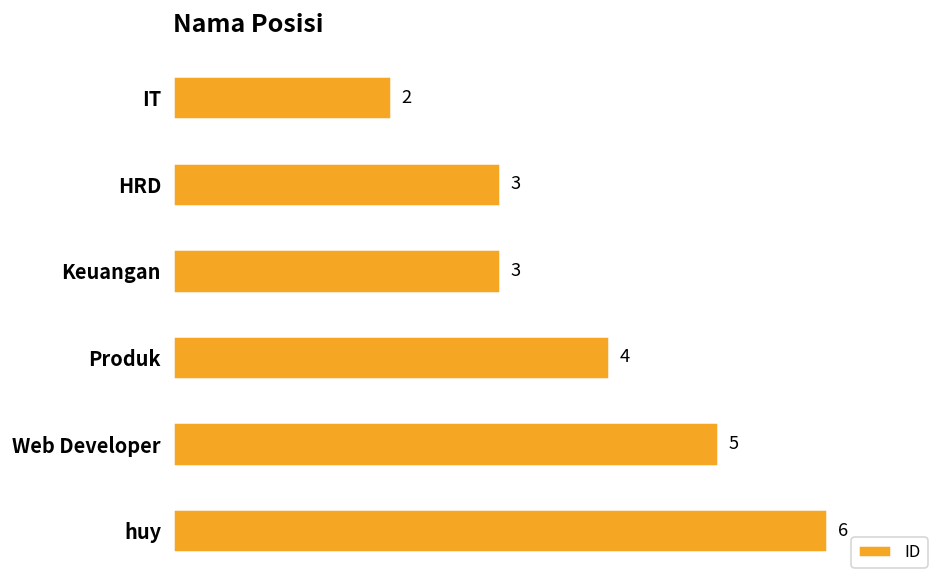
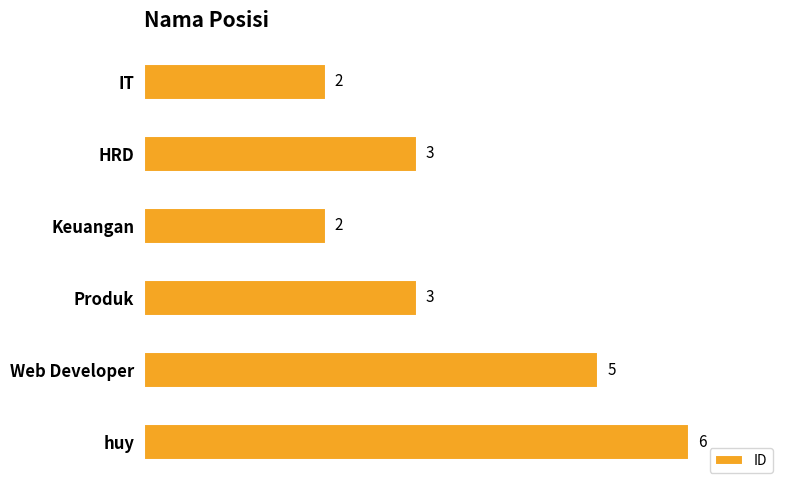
Keuangan: 3 -> 2
Produk: 4 -> 3
